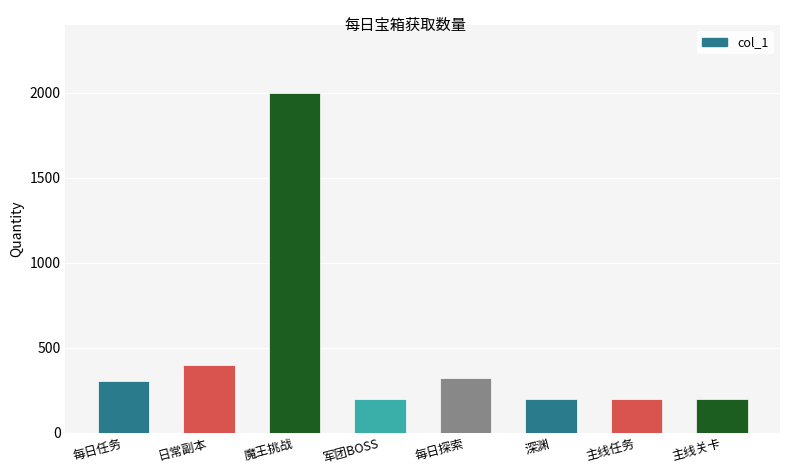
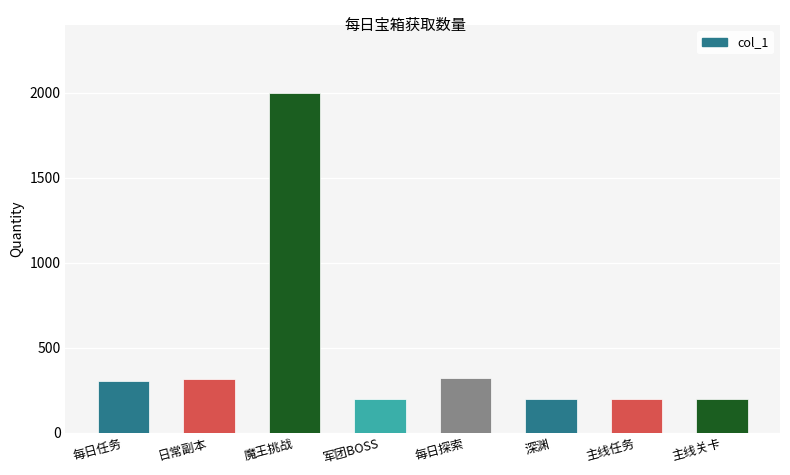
日常副本: 400 -> 320
